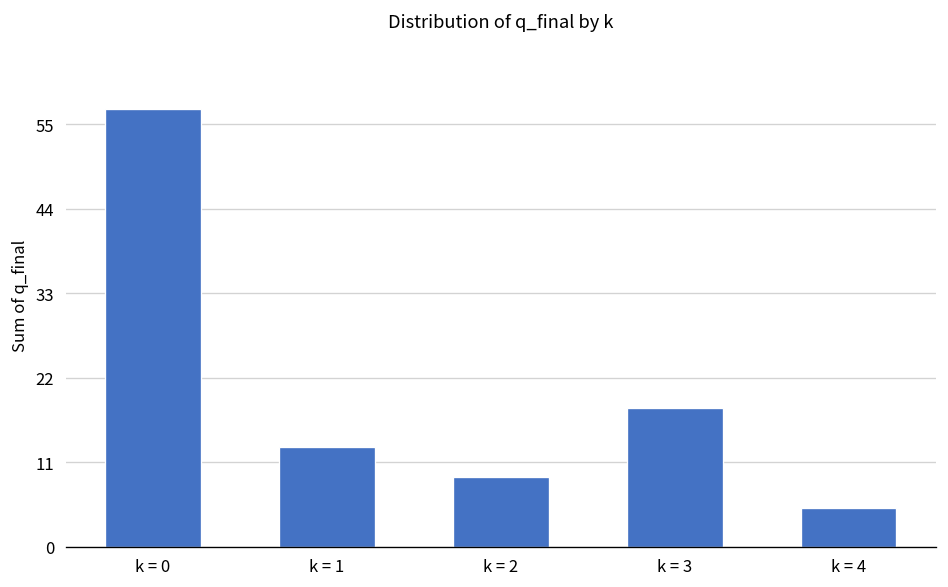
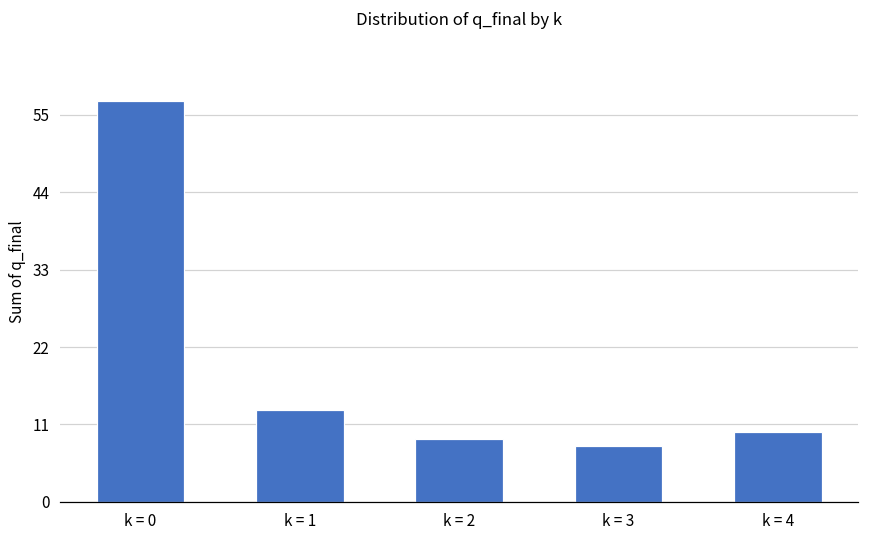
k = 3: 18 -> 8
k = 4: 5 -> 10
